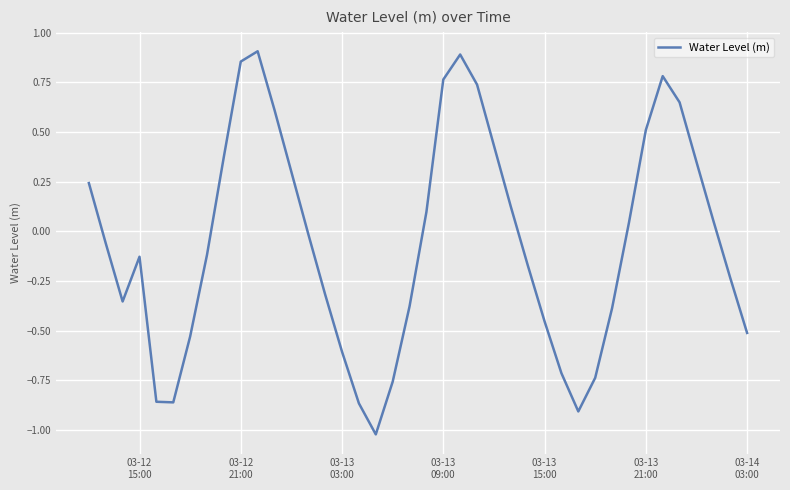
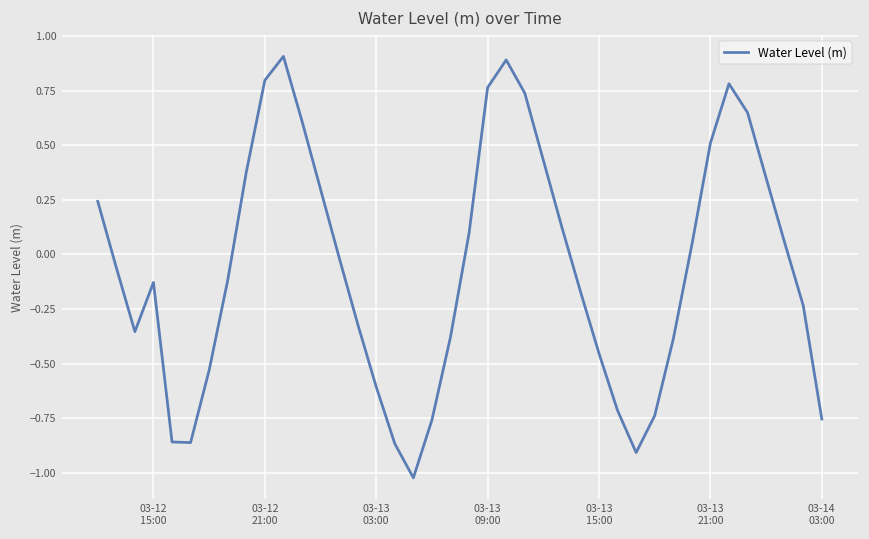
03-12 21:00: 0.86 -> 0.80
03-14 03:00: -0.51 -> -0.75
